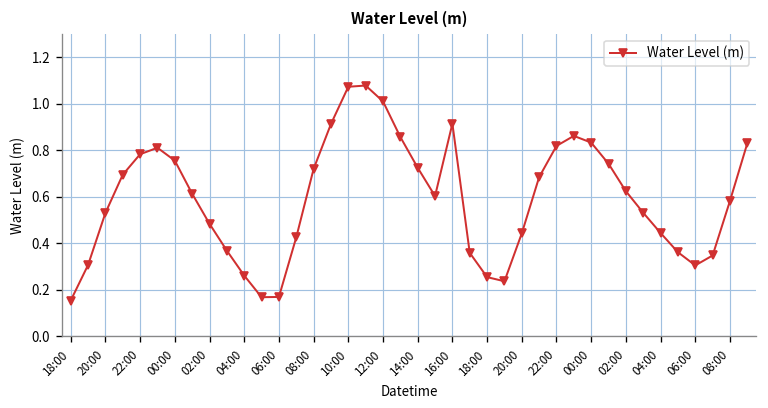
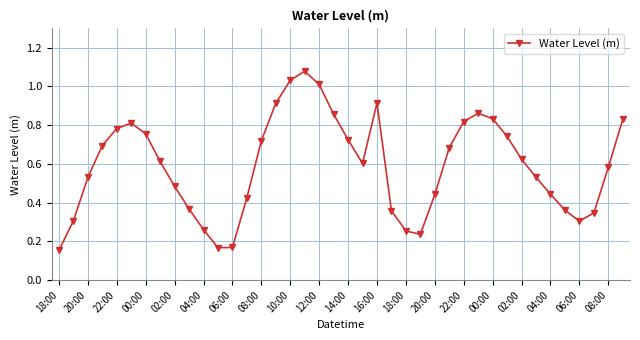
10:00: 1.07 -> 1.03
